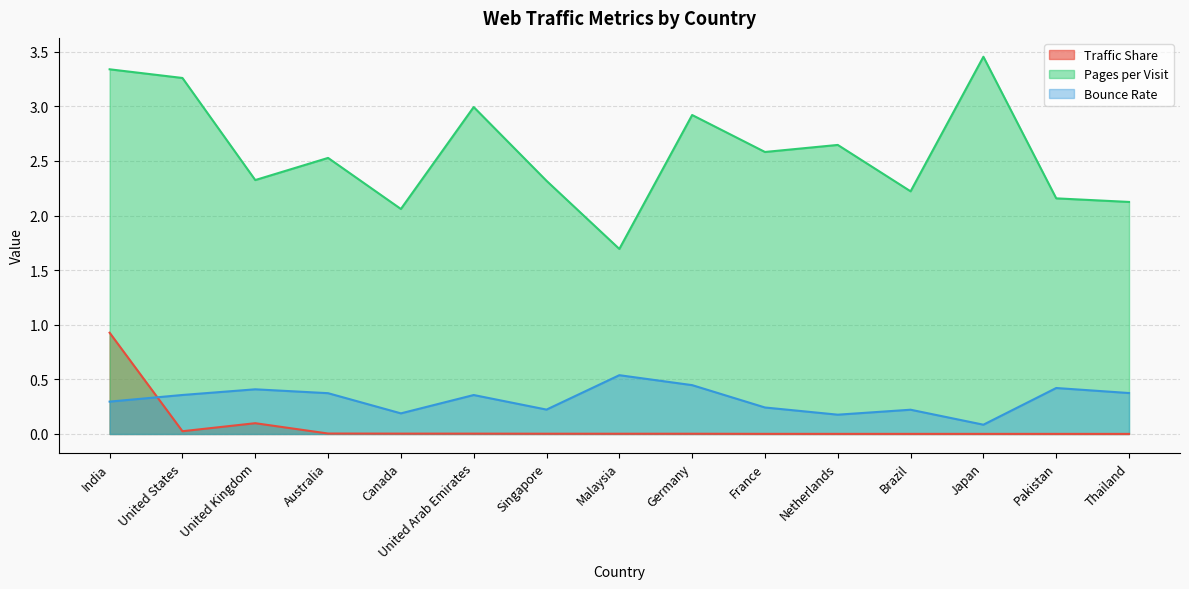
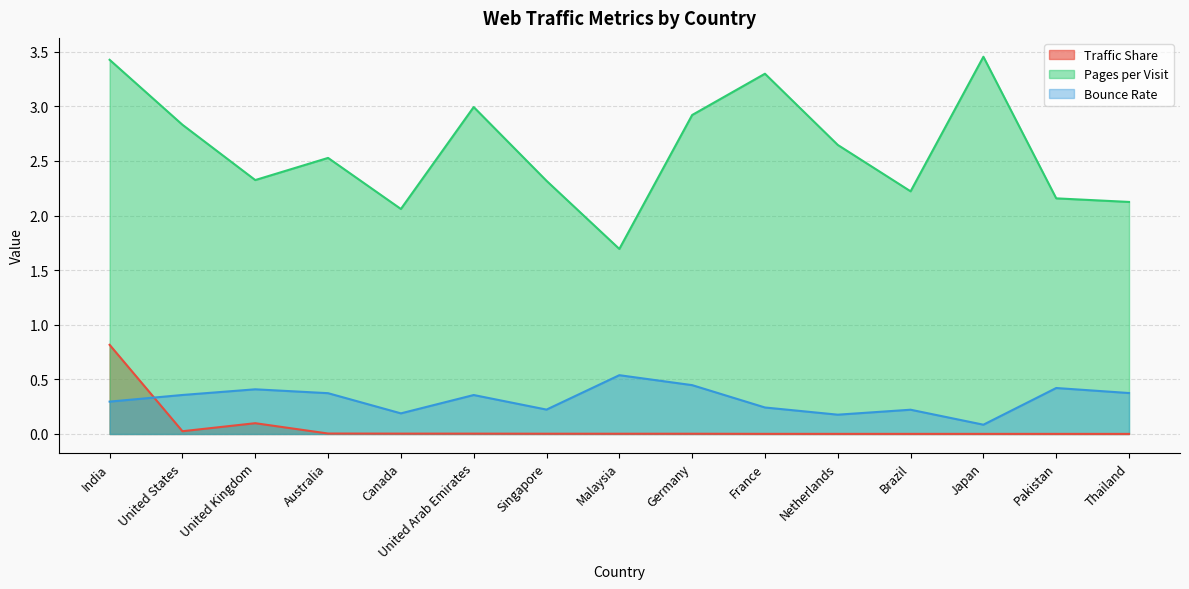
Traffic Share, India: 0.93 -> 0.82
Pages per Visit, India: 3.34 -> 3.43
Pages per Visit, United States: 3.26 -> 2.83
Pages per Visit, France: 2.58 -> 3.30
